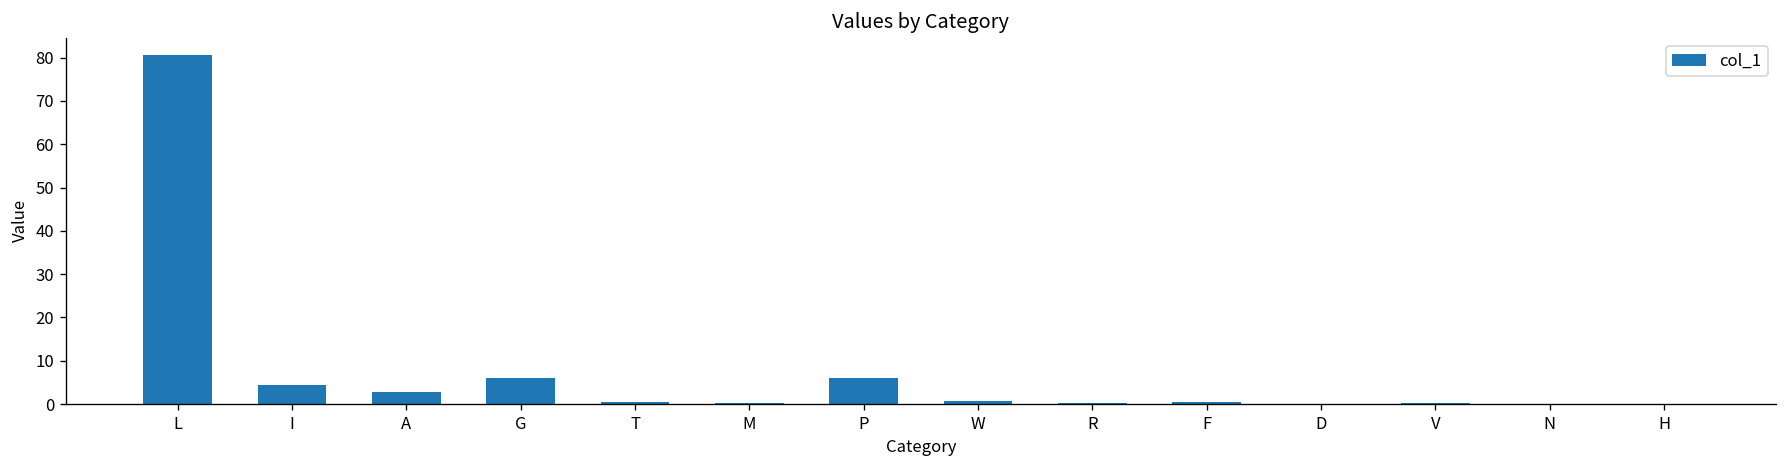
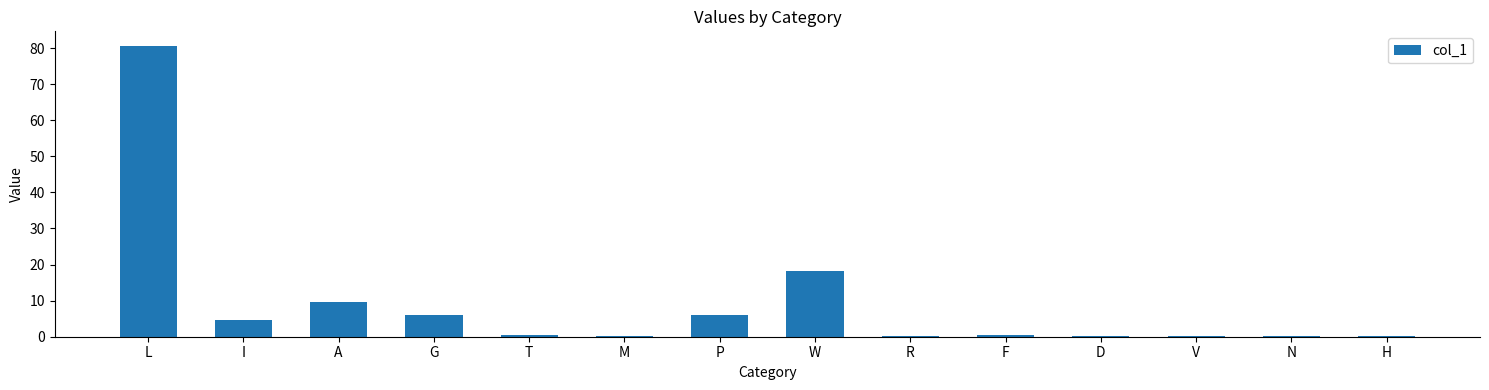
A: 3 -> 10
W: 1 -> 18
